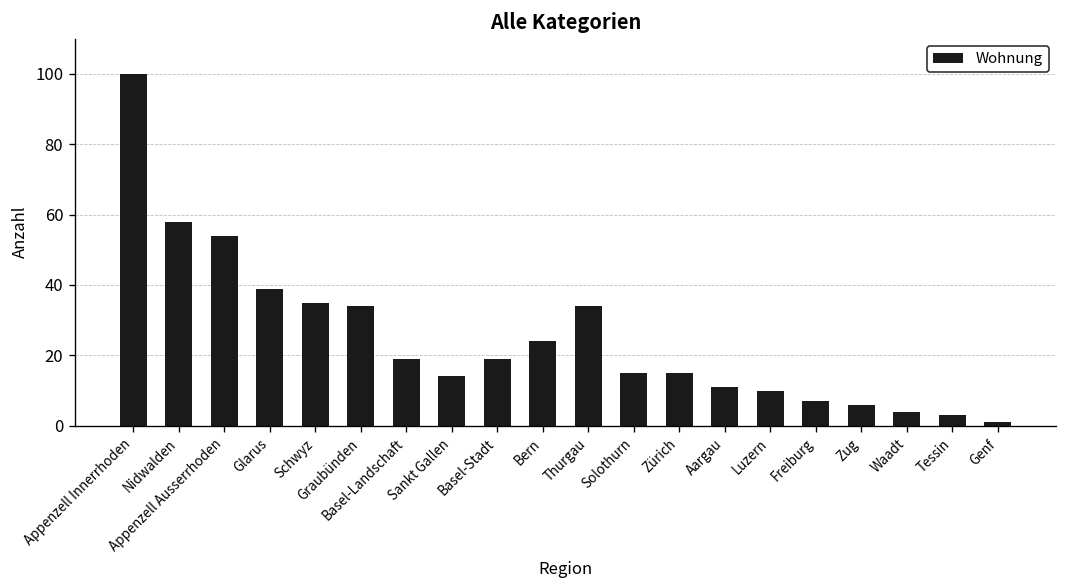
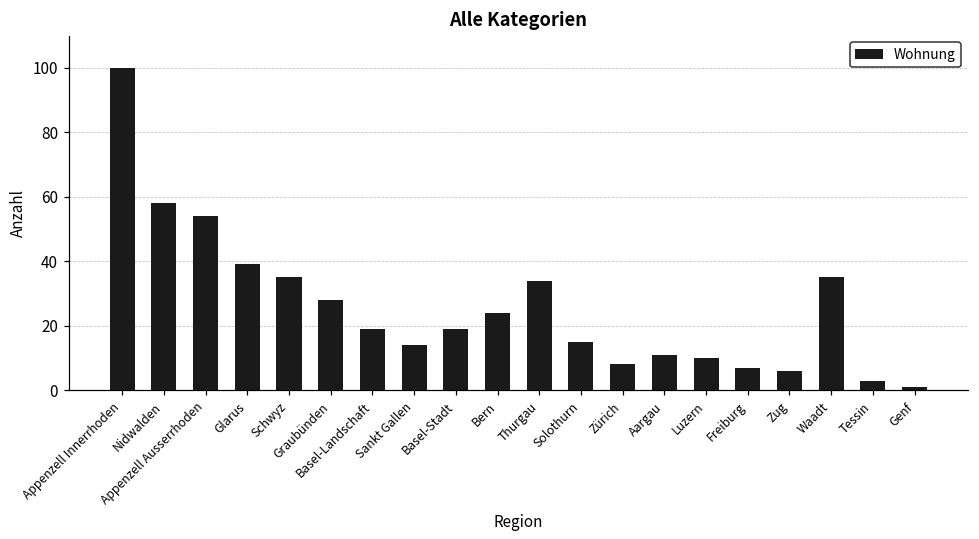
Graubünden: 34 -> 28
Zürich: 15 -> 8
Waadt: 4 -> 35
